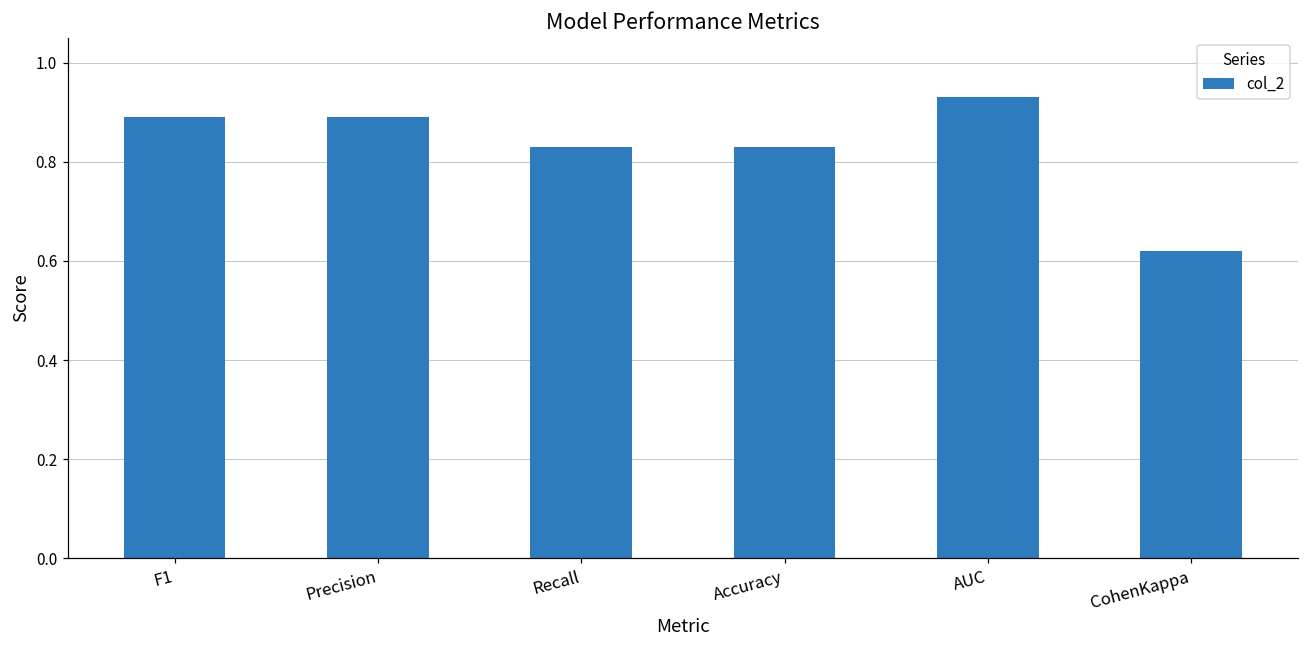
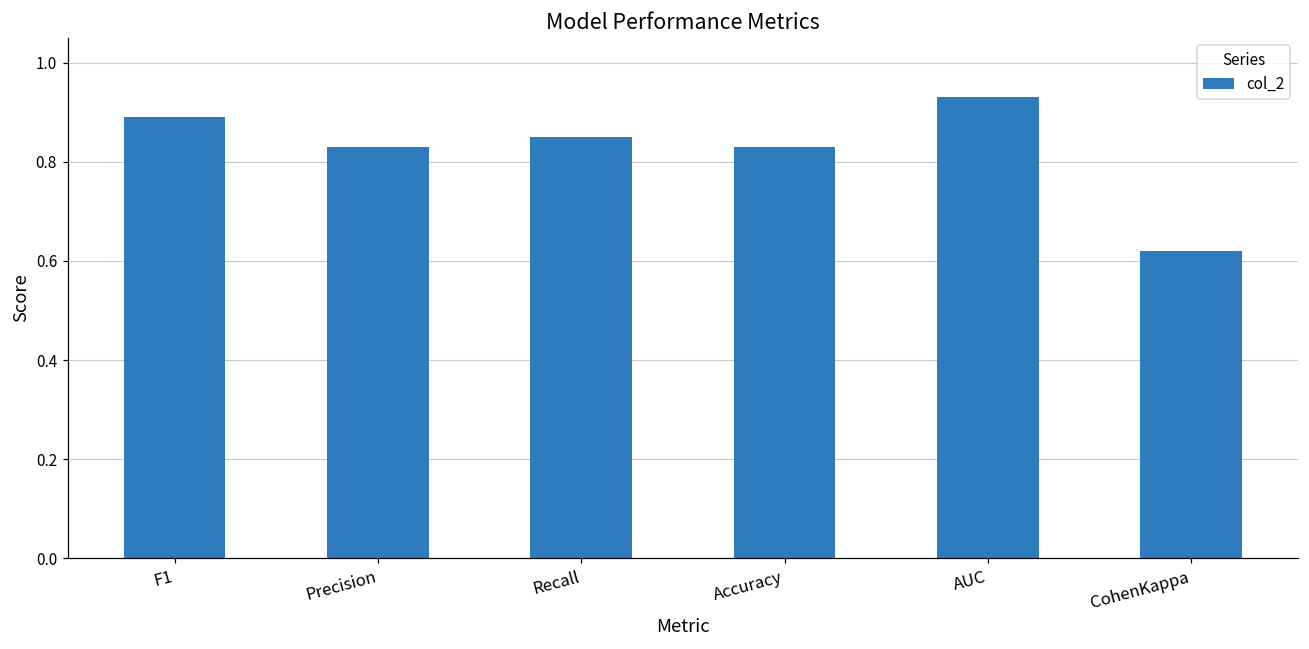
Precision: 0.89 -> 0.83
Recall: 0.83 -> 0.85
